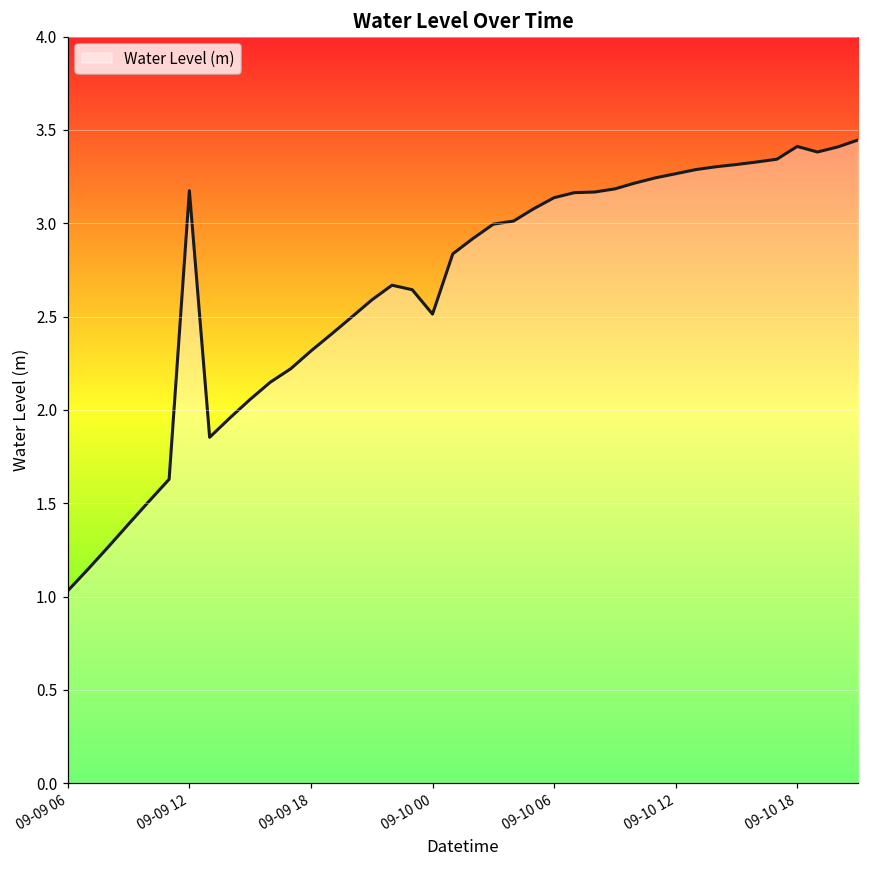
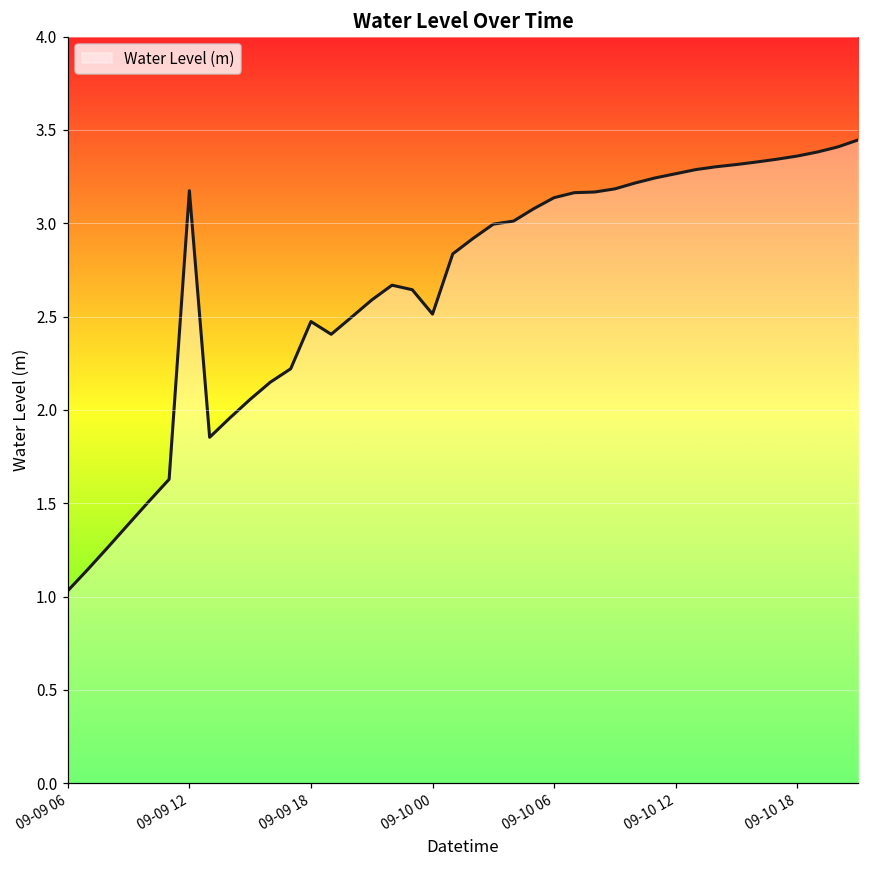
09-09 18: 2.32 -> 2.47
09-10 18: 3.41 -> 3.36
